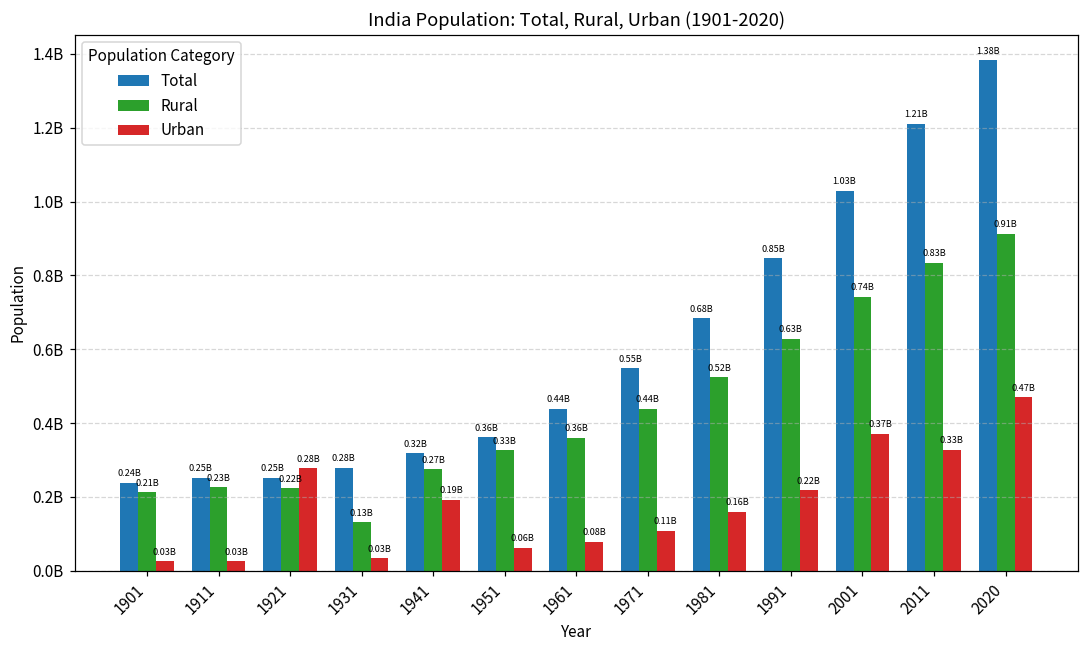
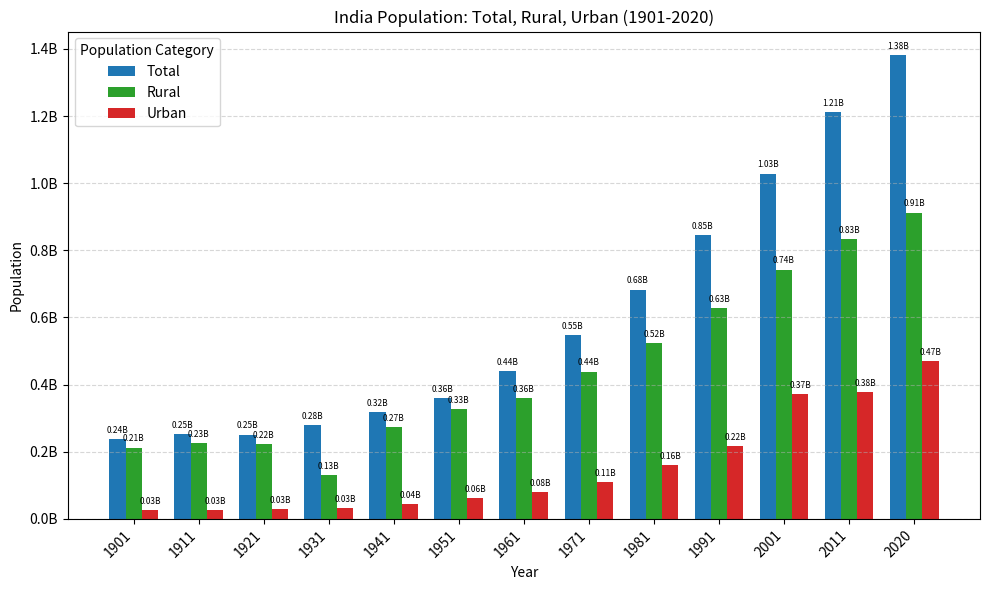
Urban, 1921: 0.28B -> 0.03B
Urban, 1941: 0.19B -> 0.04B
Urban, 2011: 0.33B -> 0.38B
